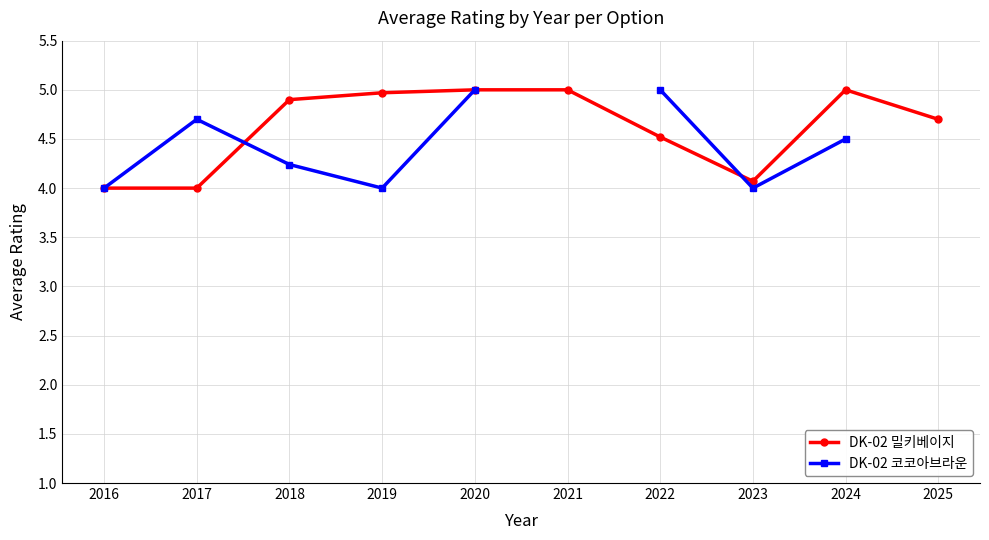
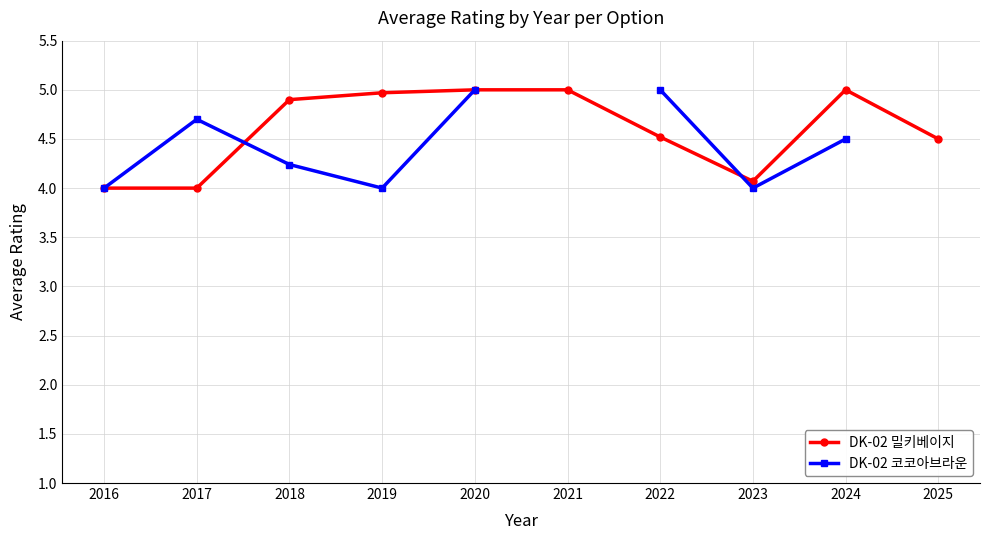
DK-02 밀키베이지, 2025: 4.7 -> 4.5
